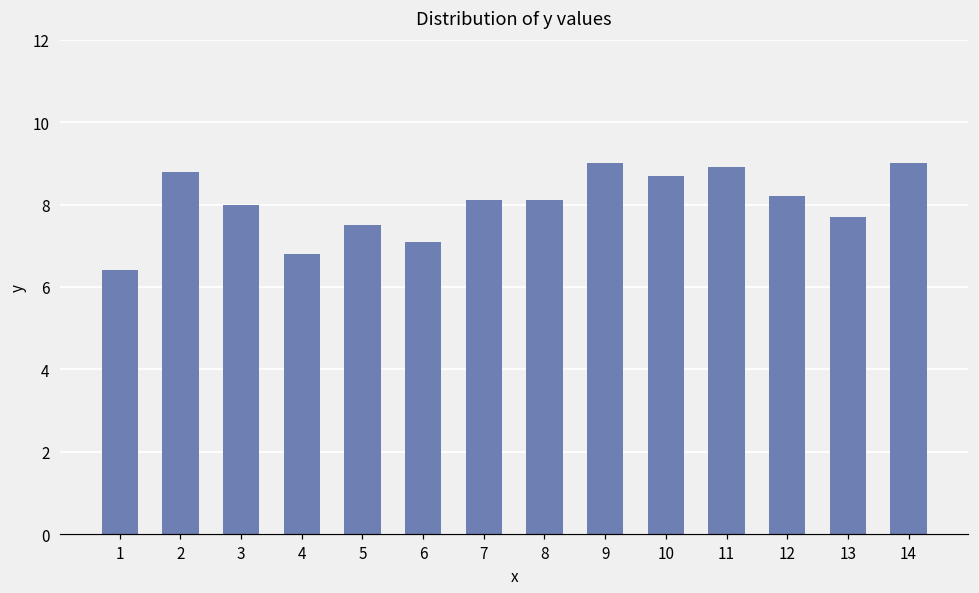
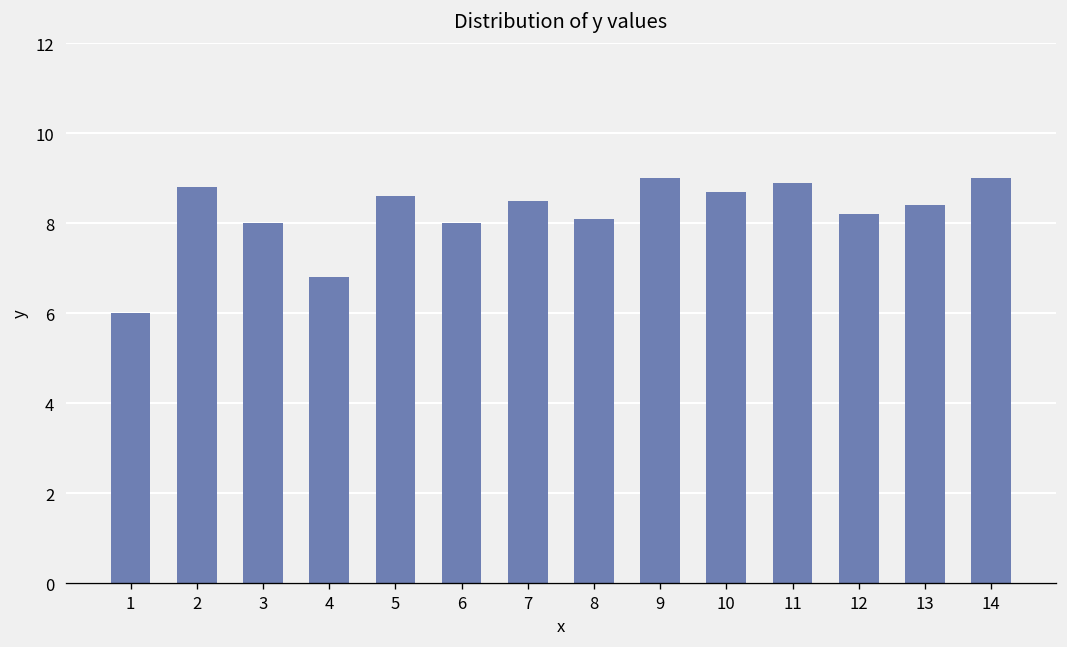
1: 6.4 -> 6.0
5: 7.5 -> 8.6
6: 7.1 -> 8.0
7: 8.1 -> 8.5
13: 7.7 -> 8.4
